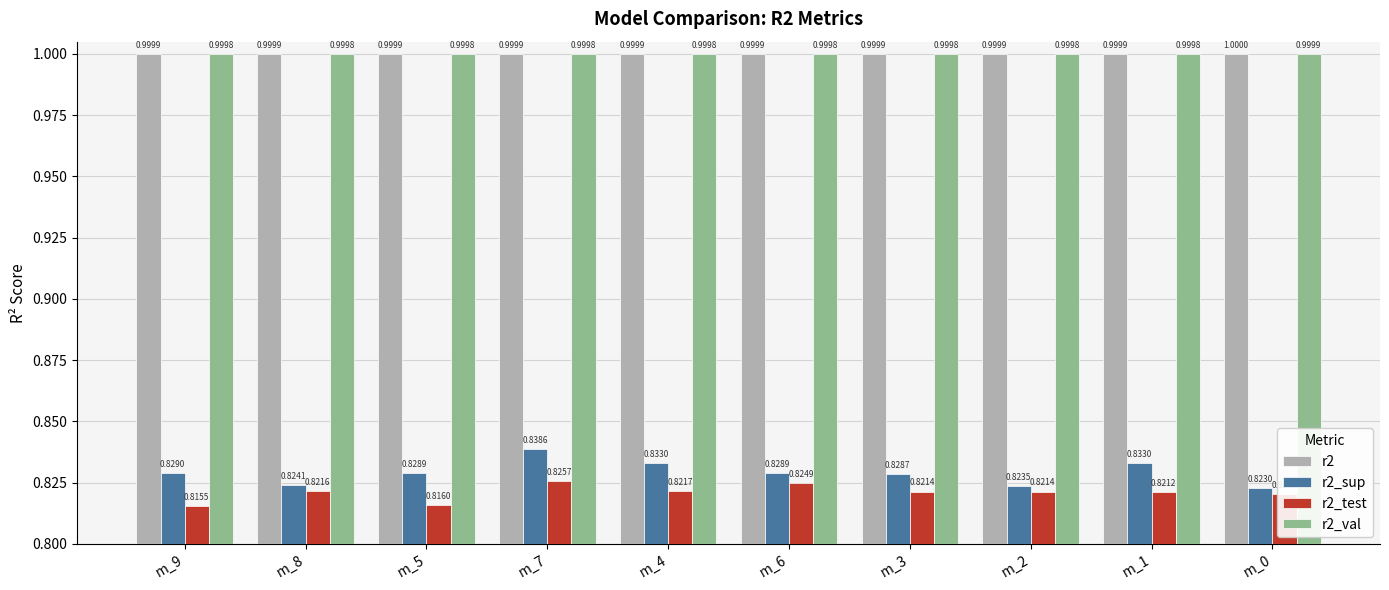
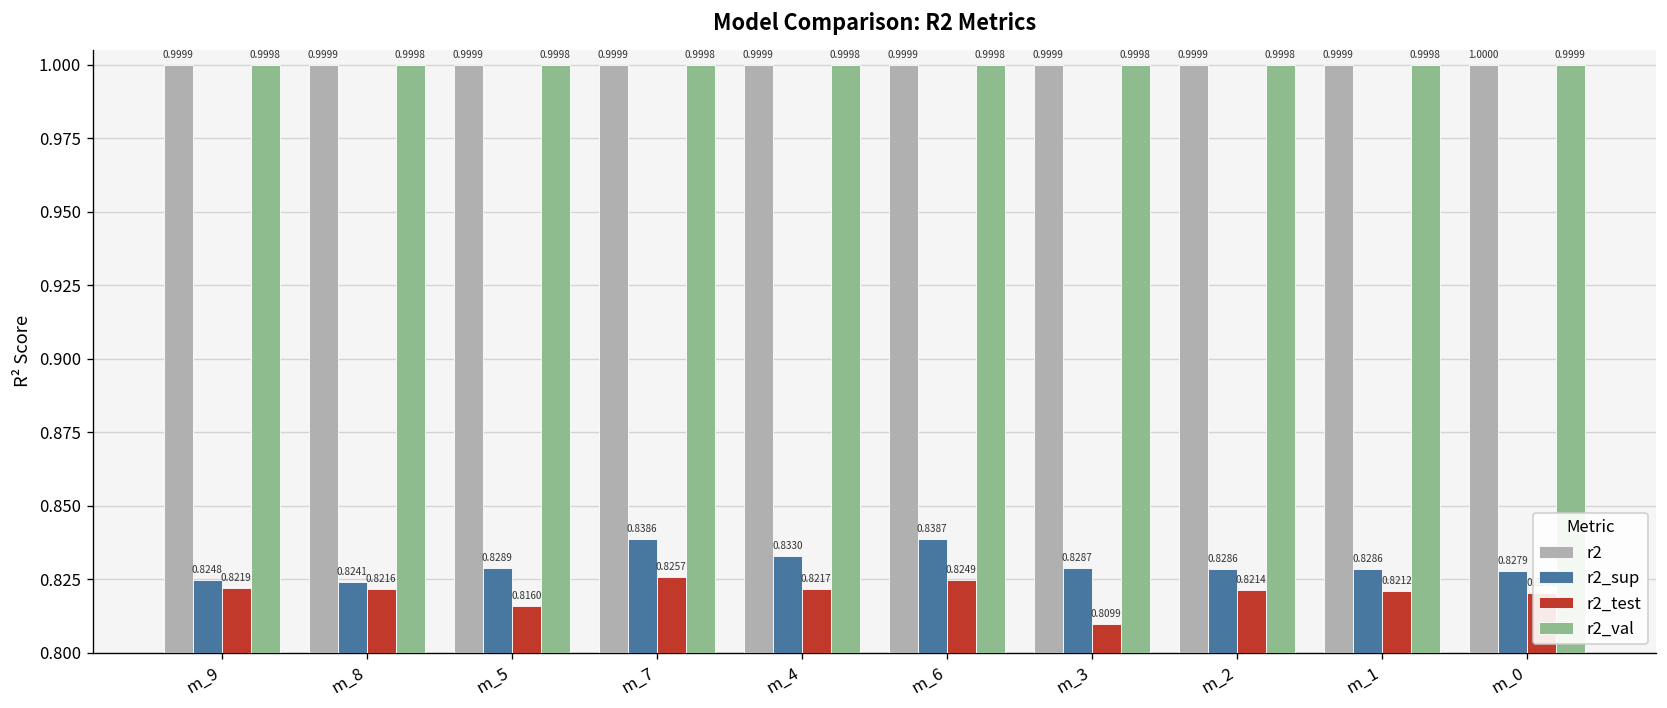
r2_sup, m_9: 0.8290 -> 0.8248
r2_test, m_9: 0.8155 -> 0.8219
r2_sup, m_6: 0.8289 -> 0.8387
r2_test, m_3: 0.8214 -> 0.8099
r2_sup, m_2: 0.8235 -> 0.8286
r2_sup, m_1: 0.8330 -> 0.8286
r2_sup, m_0: 0.8230 -> 0.8279
